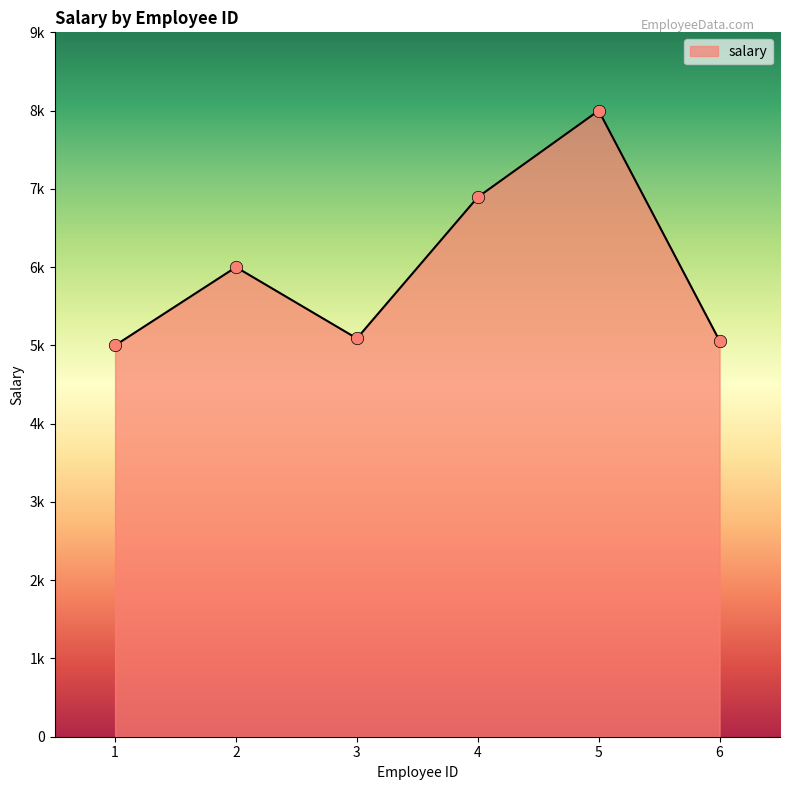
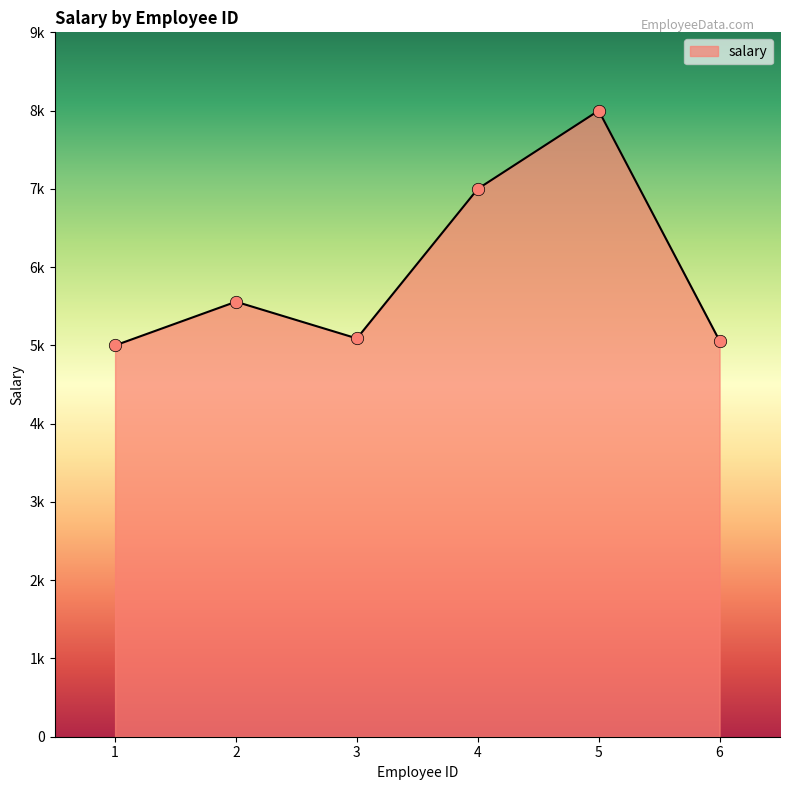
2: 6000 -> 5600
4: 6900 -> 7000
